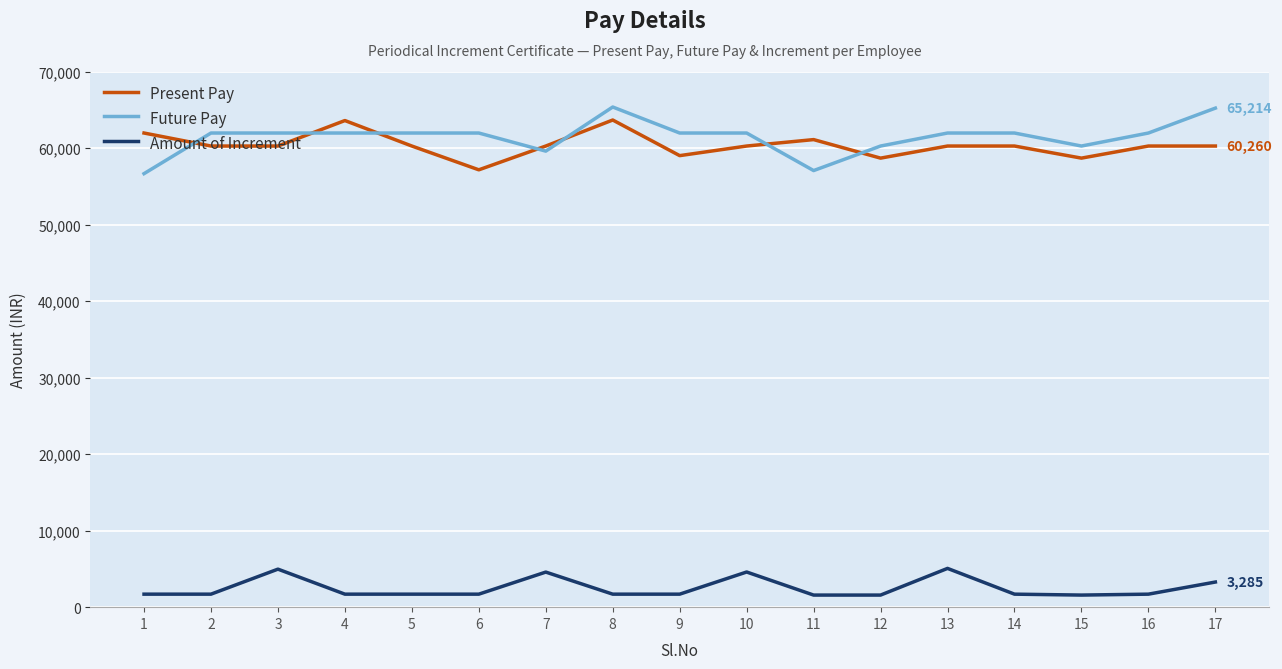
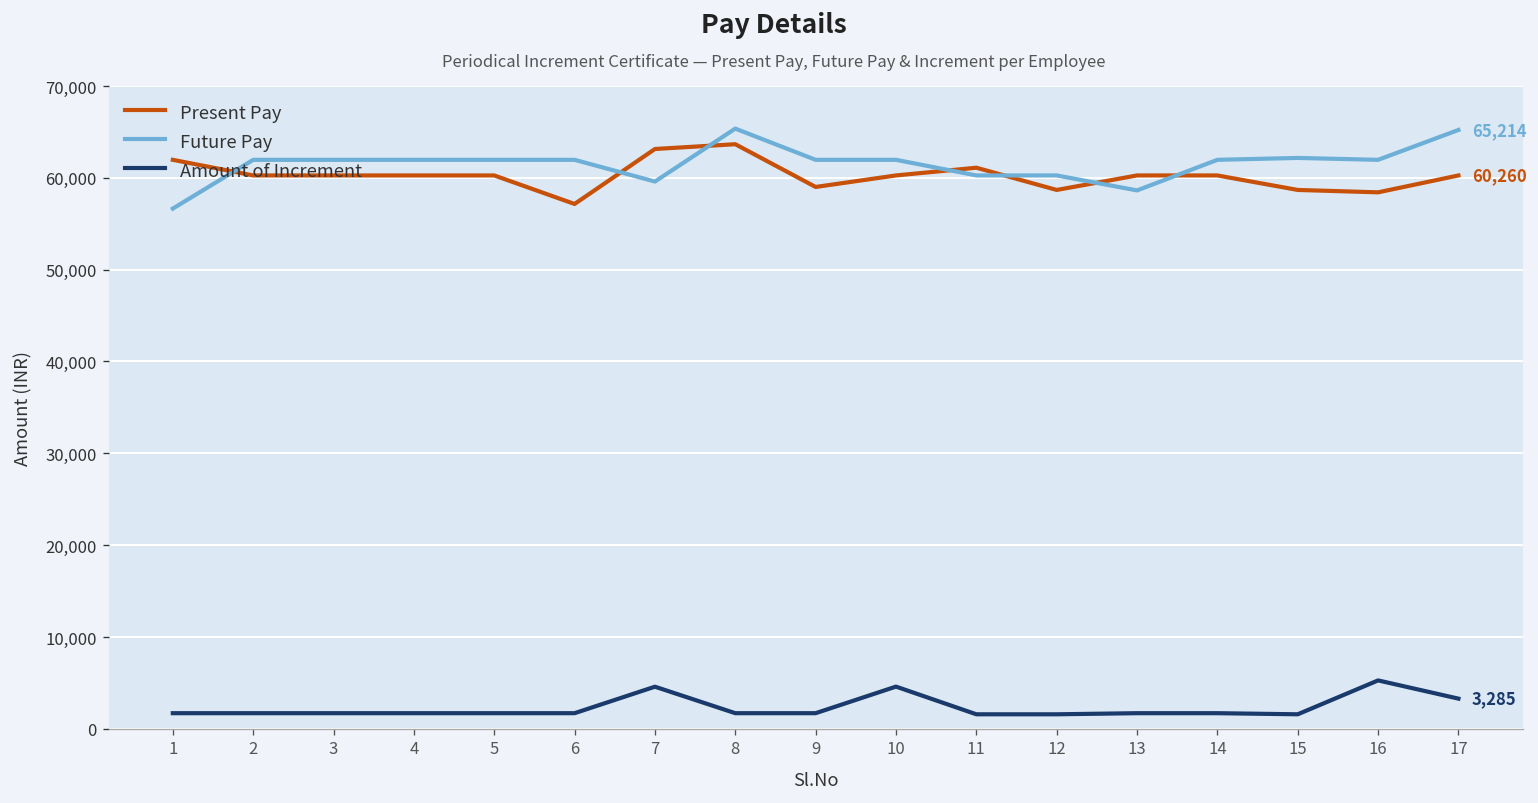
Amount of Increment, 3: 5,000 -> 2,000
Present Pay, 4: 64,000 -> 60,000
Present Pay, 7: 60,000 -> 63,000
Future Pay, 11: 57,000 -> 60,000
Future Pay, 13: 62,000 -> 59,000
Amount of Increment, 13: 5,000 -> 2,000
Future Pay, 15: 60,000 -> 62,000
Present Pay, 16: 60,000 -> 58,000
Amount of Increment, 16: 2,000 -> 5,000
